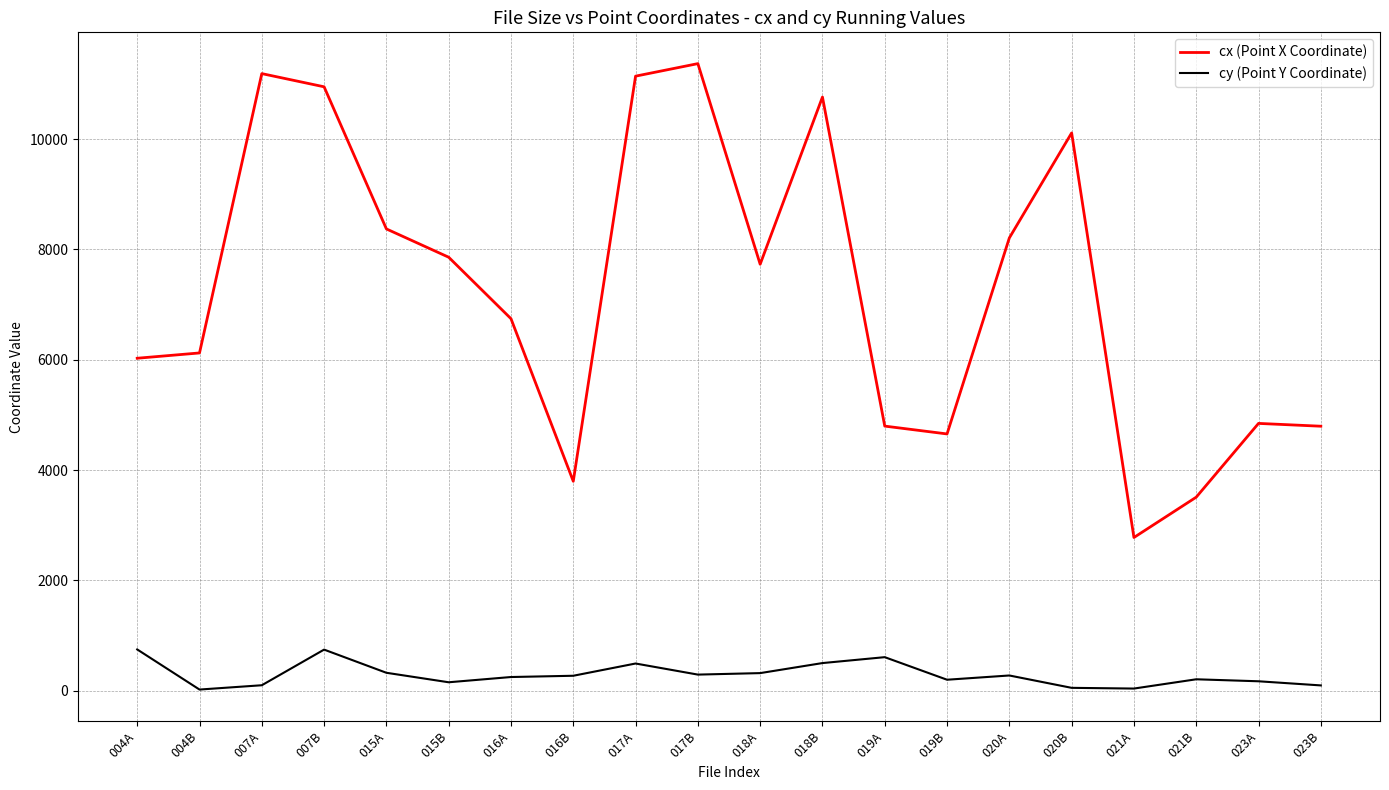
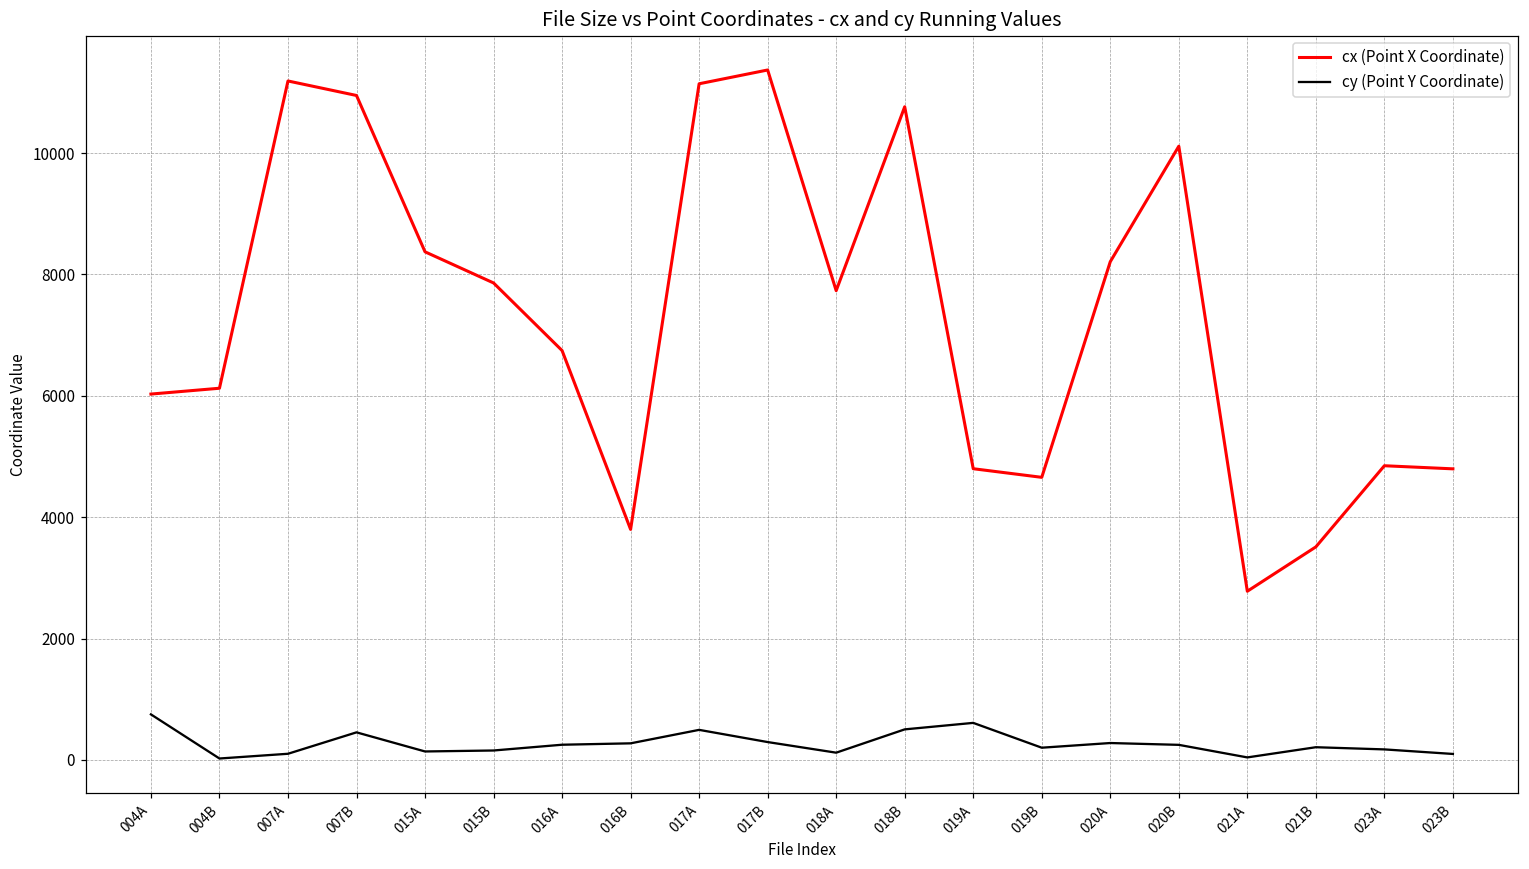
cy (Point Y Coordinate), 007B: 700 -> 500
cy (Point Y Coordinate), 015A: 300 -> 100
cy (Point Y Coordinate), 018A: 300 -> 100
cy (Point Y Coordinate), 020B: 100 -> 200
